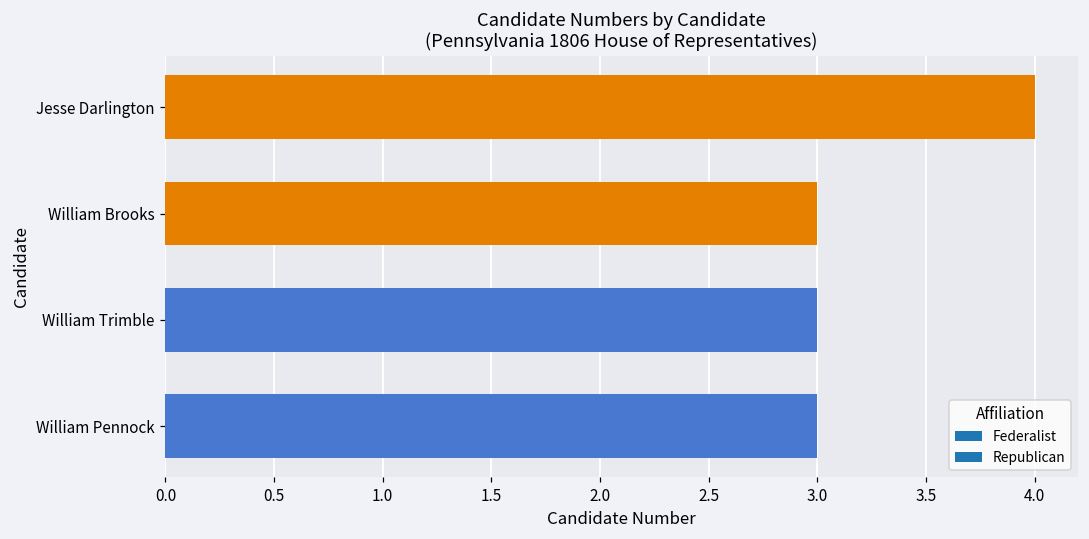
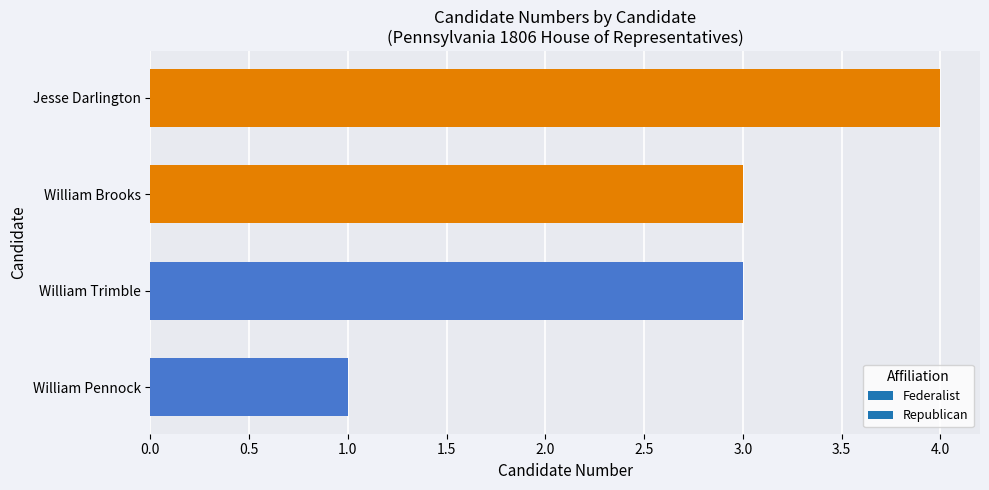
William Pennock: 3 -> 1
